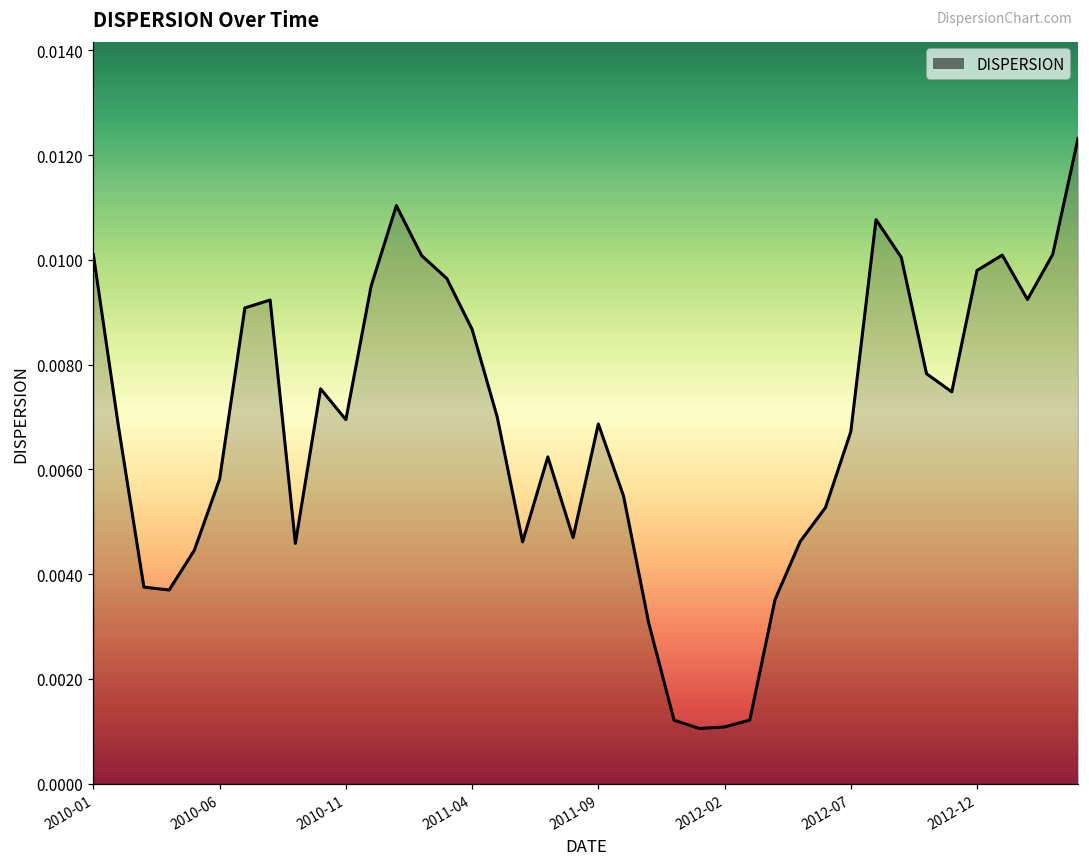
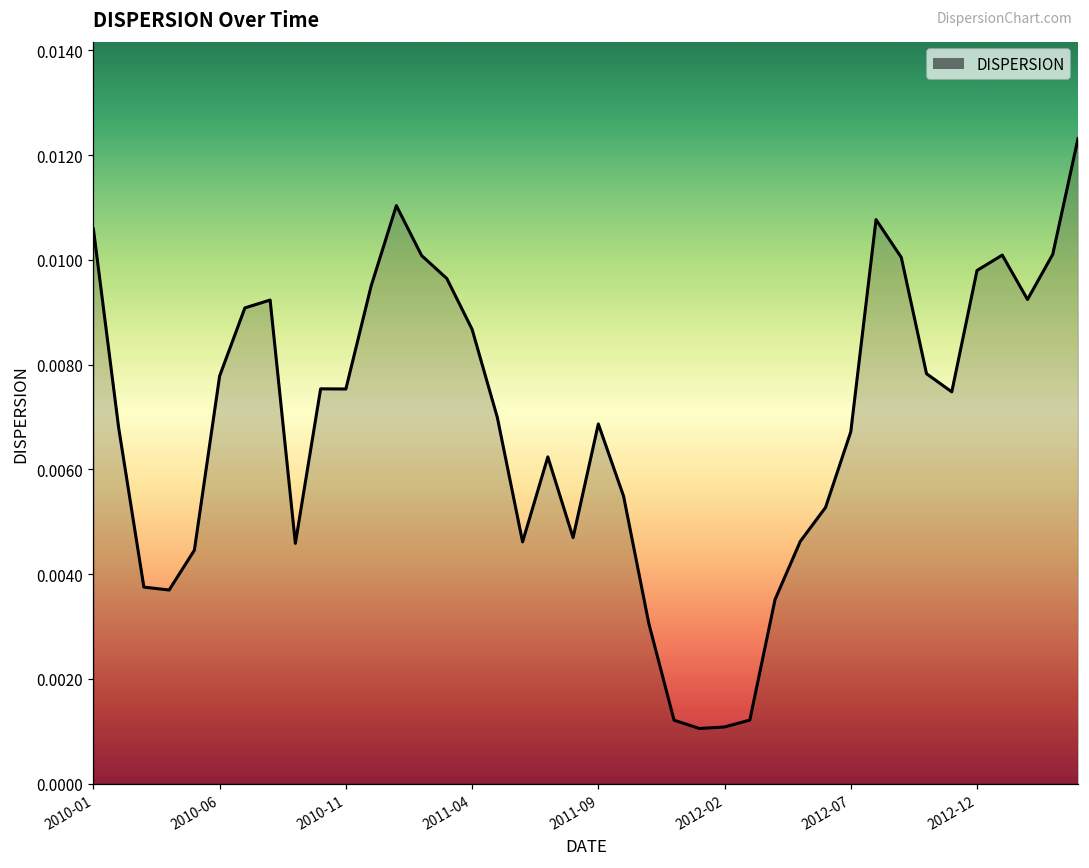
2010-01: 0.0101 -> 0.0106
2010-06: 0.0058 -> 0.0078
2010-11: 0.0070 -> 0.0075
